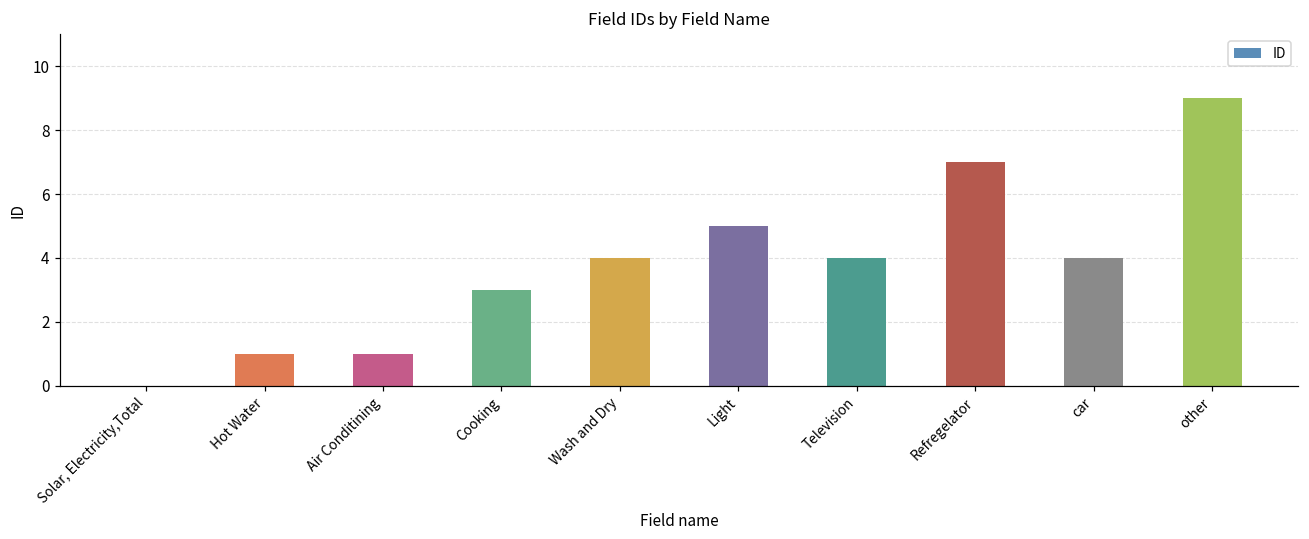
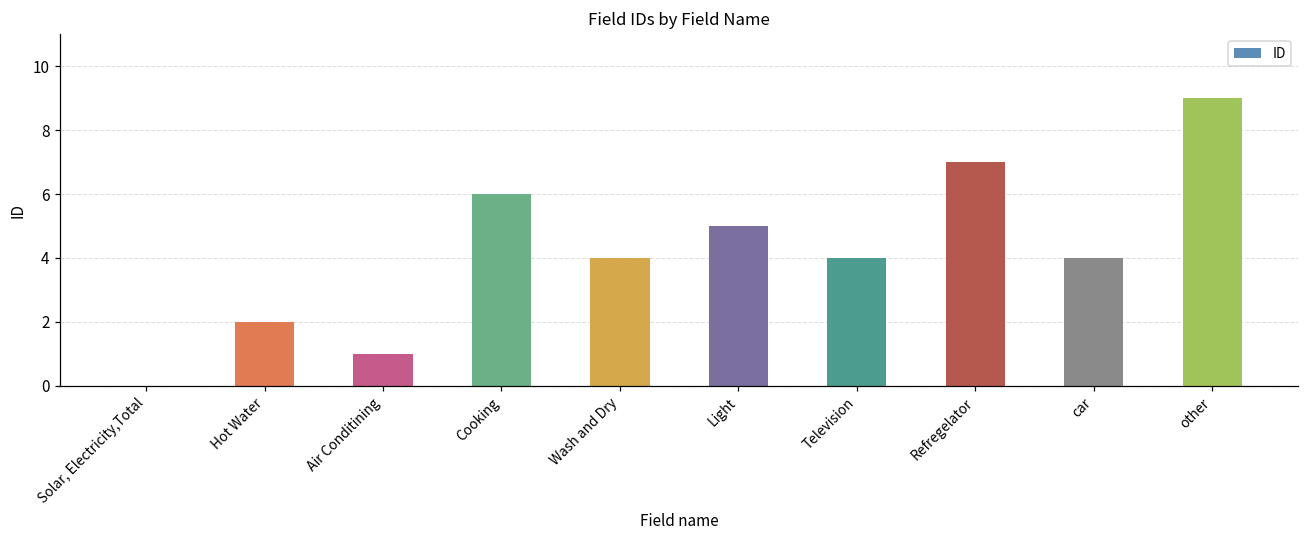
Hot Water: 1 -> 2
Cooking: 3 -> 6
